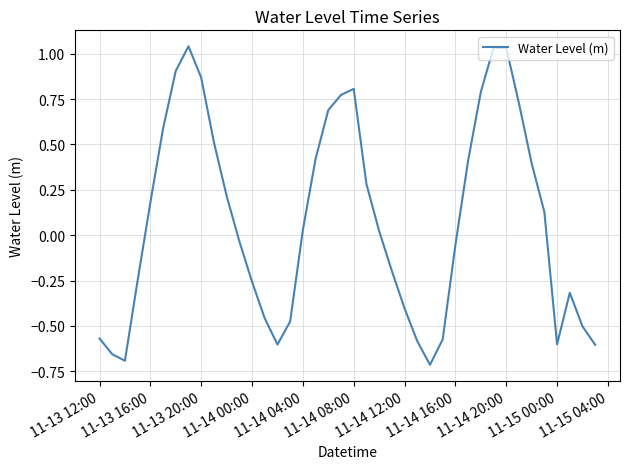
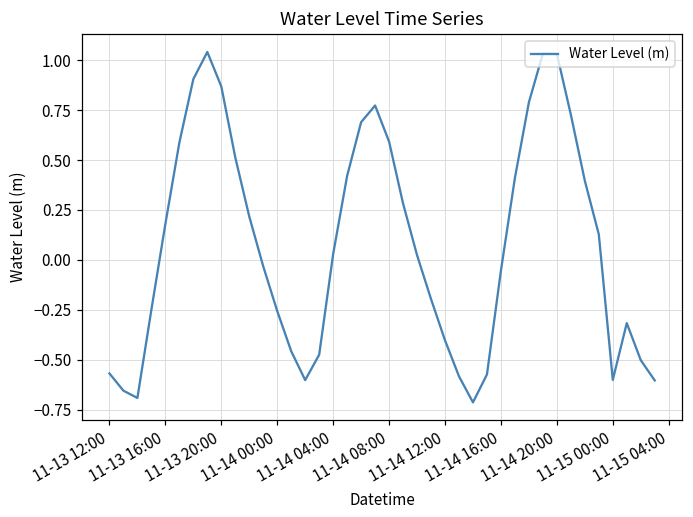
11-14 08:00: 0.81 -> 0.59
